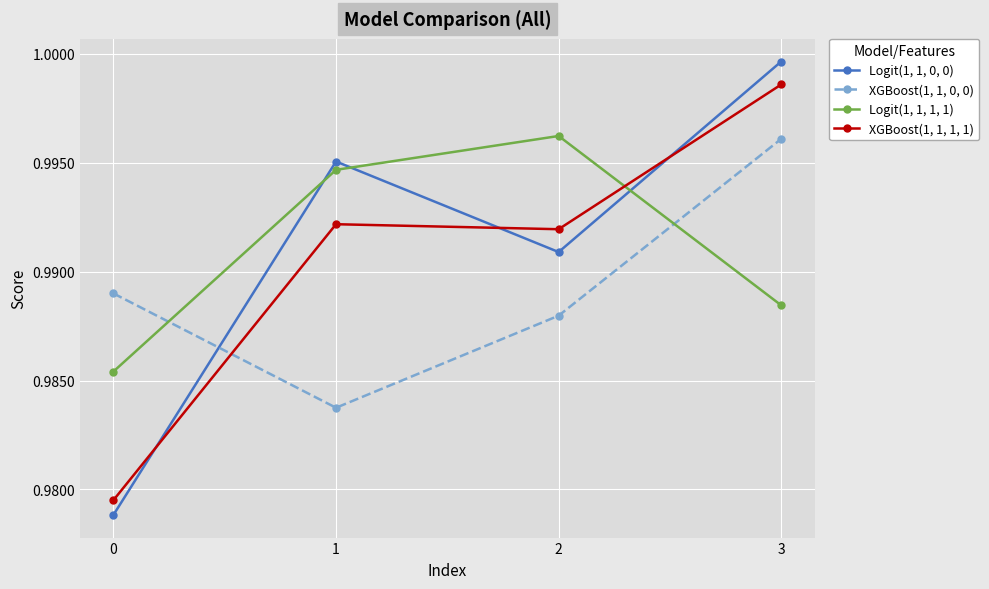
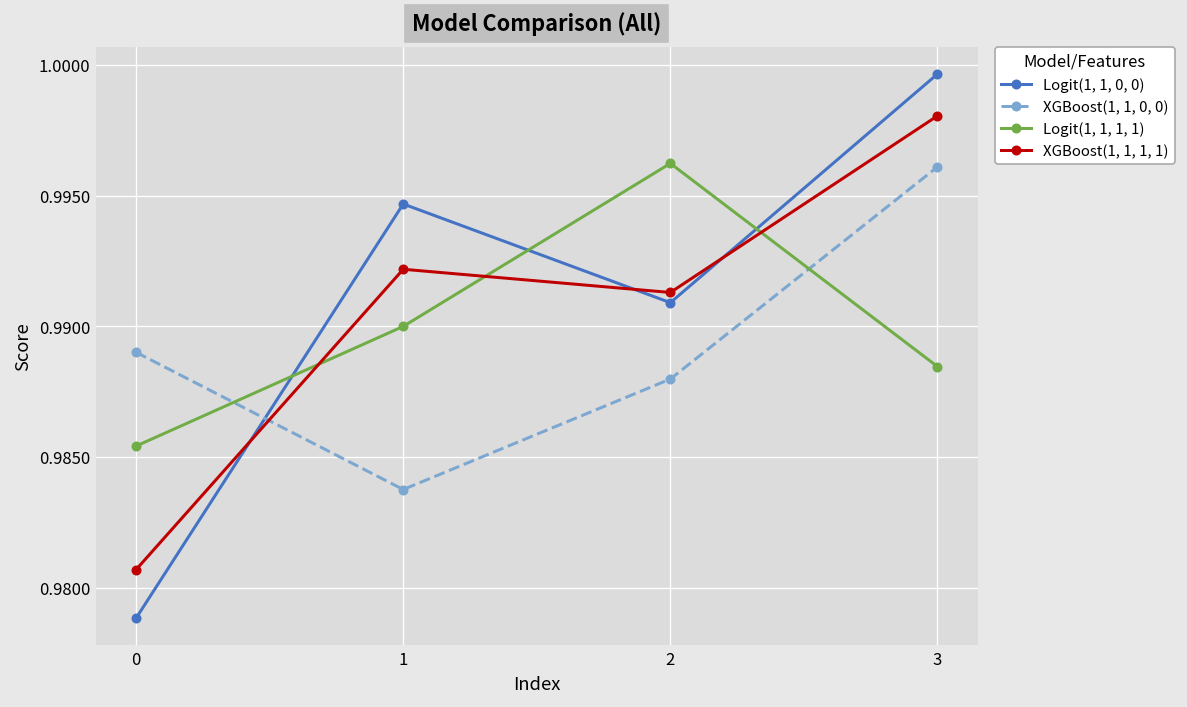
XGBoost(1, 1, 1, 1), 0: 0.9795 -> 0.9807
Logit(1, 1, 0, 0), 1: 0.9951 -> 0.9947
Logit(1, 1, 1, 1), 1: 0.9947 -> 0.9900
XGBoost(1, 1, 1, 1), 2: 0.9920 -> 0.9913
XGBoost(1, 1, 1, 1), 3: 0.9986 -> 0.9980
